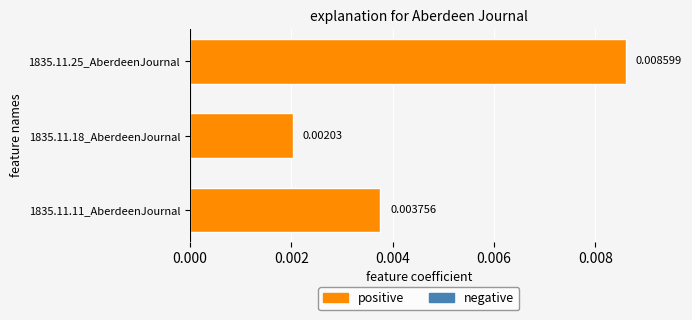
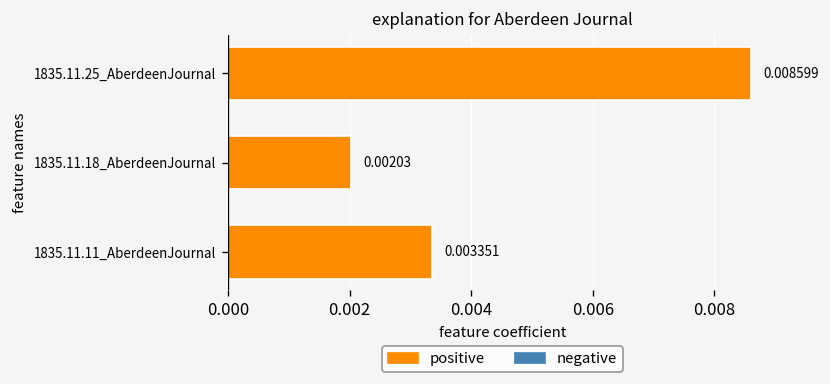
1835.11.11_AberdeenJournal: 0.003756 -> 0.003351
